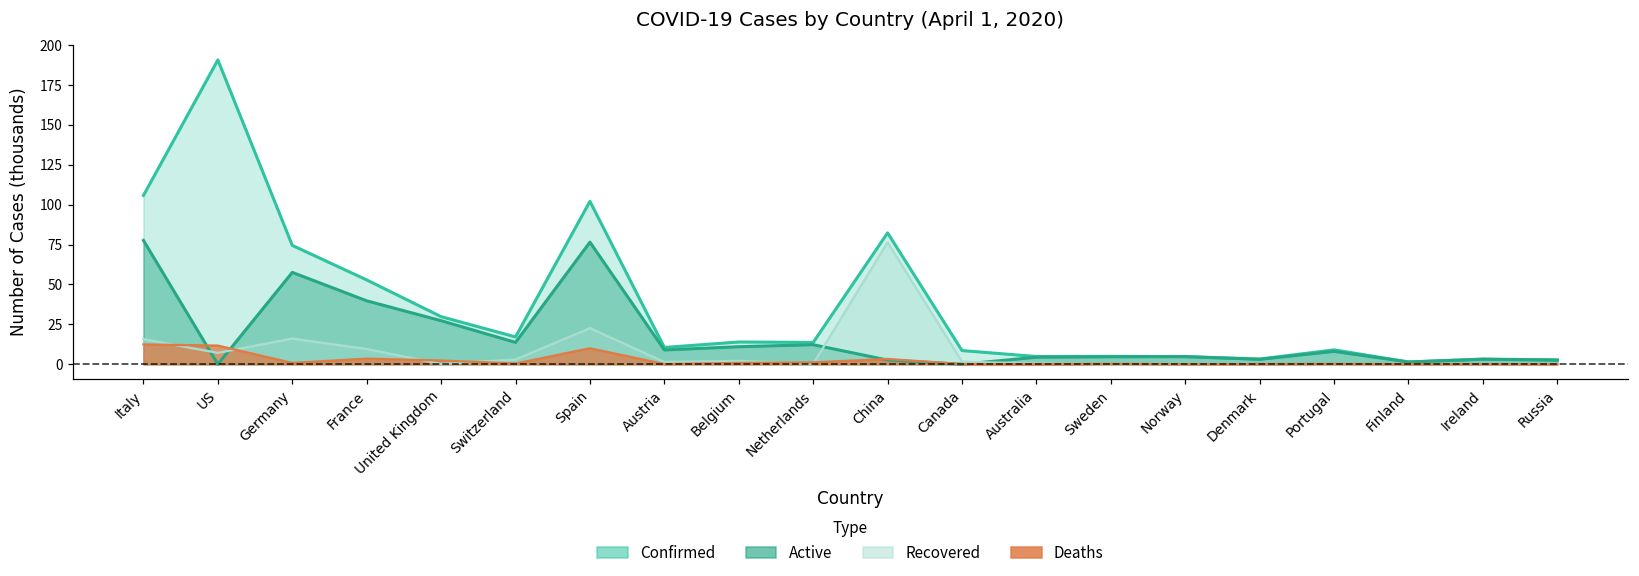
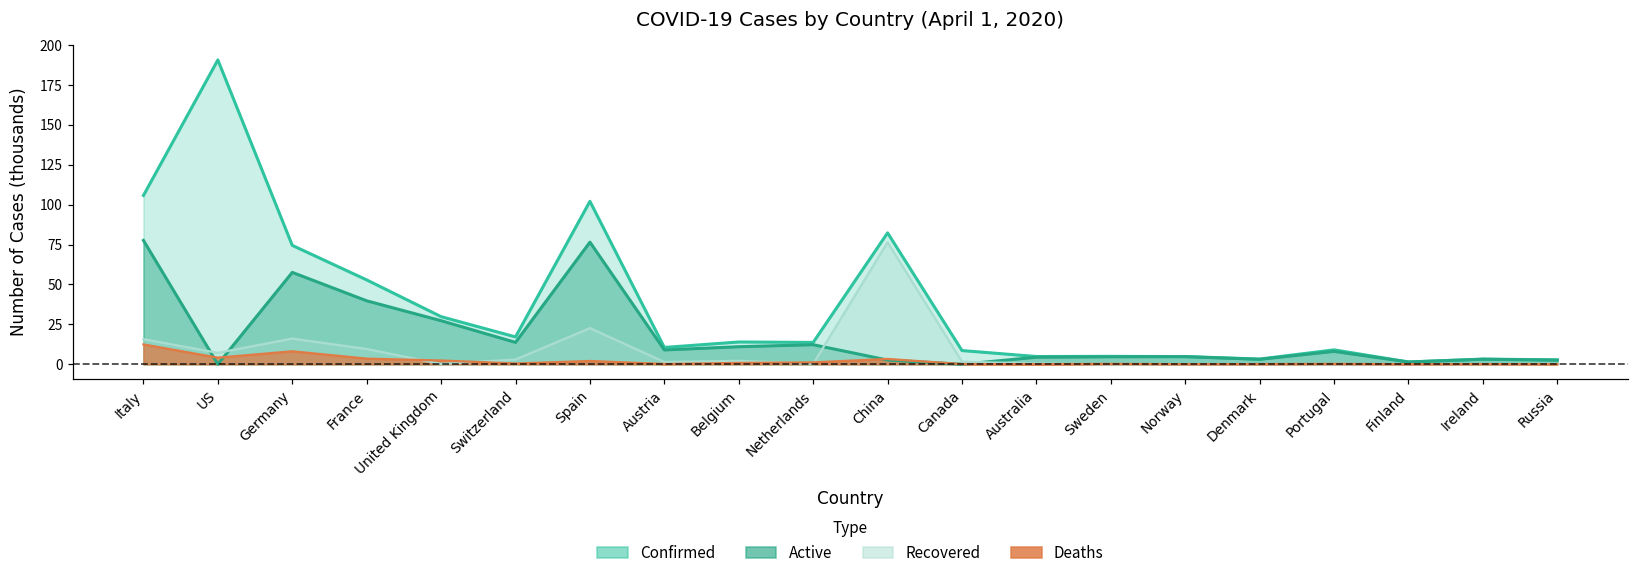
Deaths, US: 12 -> 4
Deaths, Germany: 1 -> 8
Deaths, Spain: 10 -> 2
